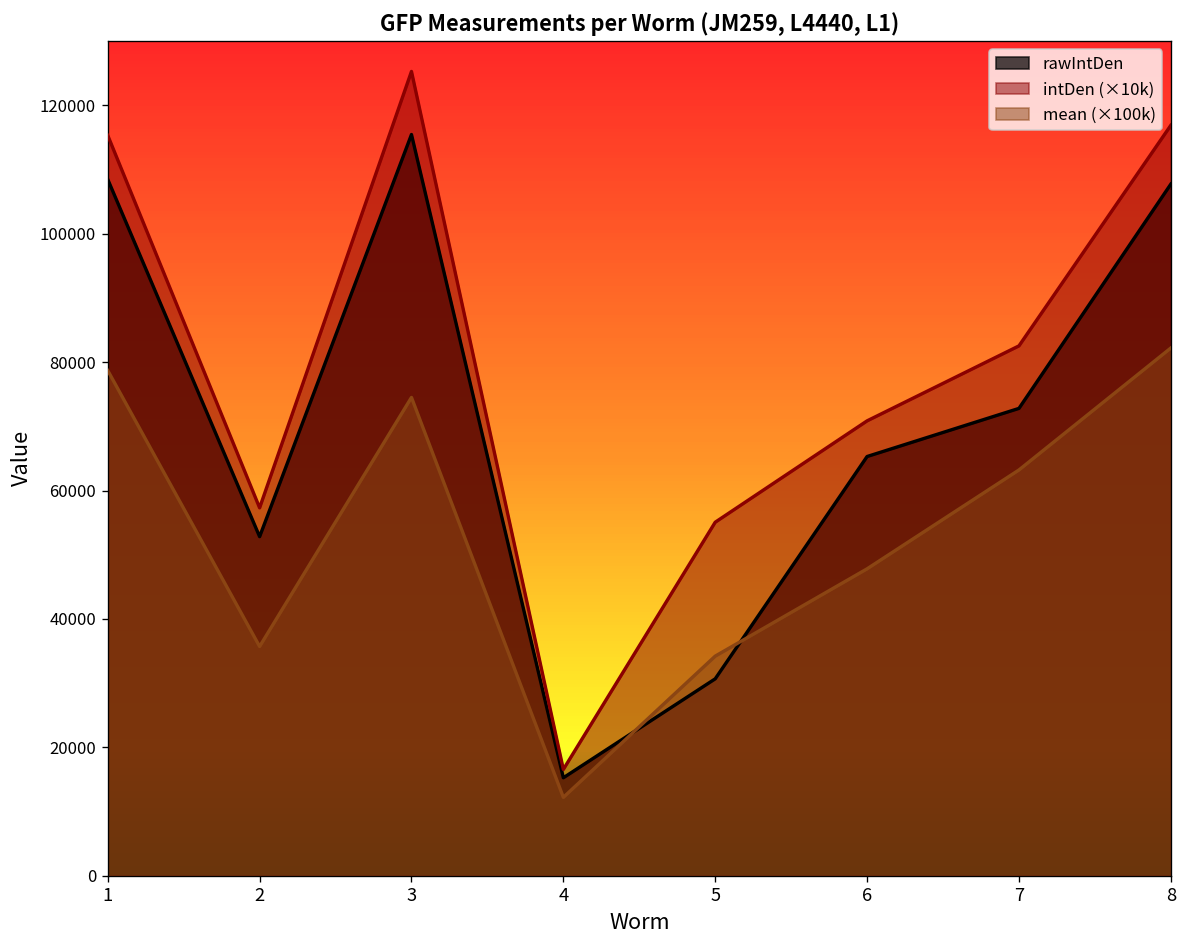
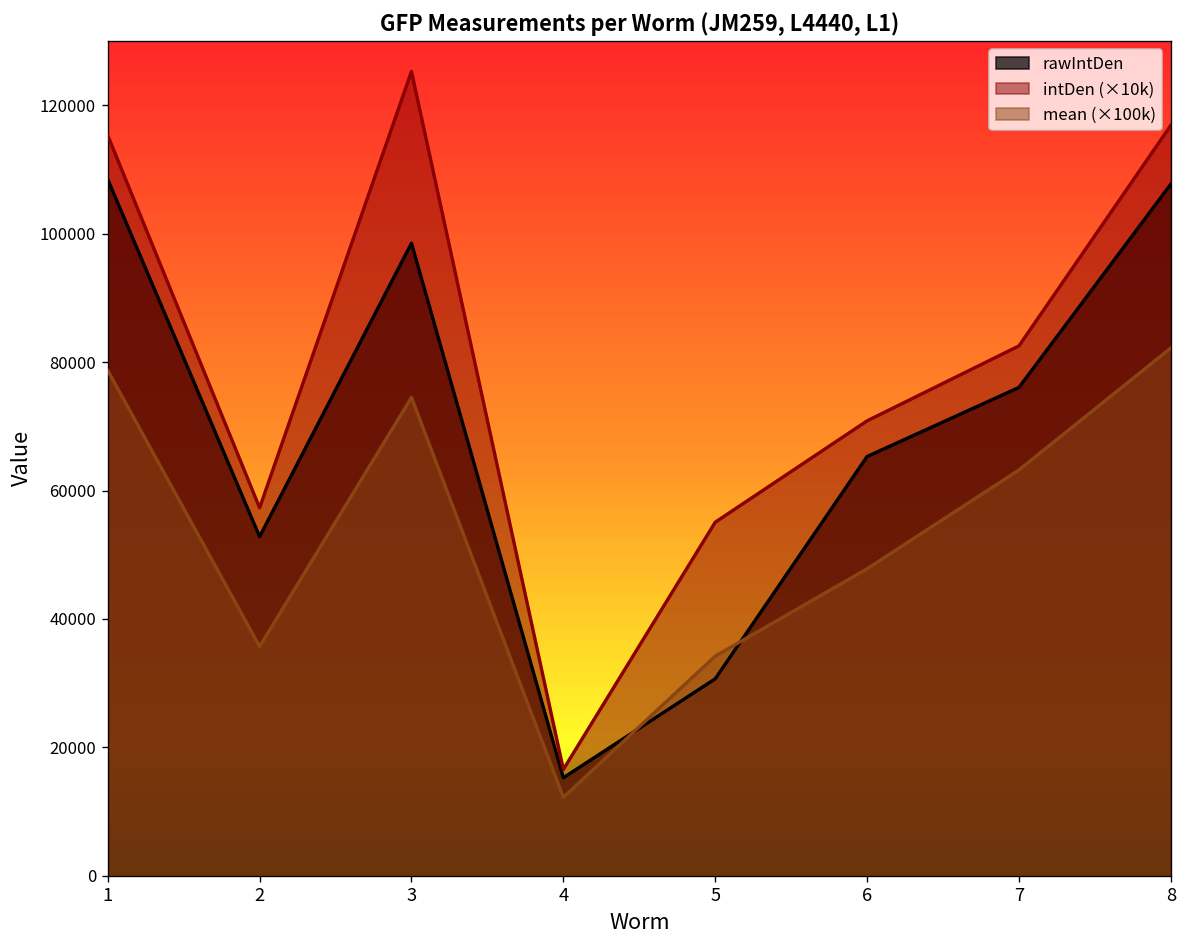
rawIntDen, 3: 115000 -> 99000
rawIntDen, 7: 73000 -> 76000
